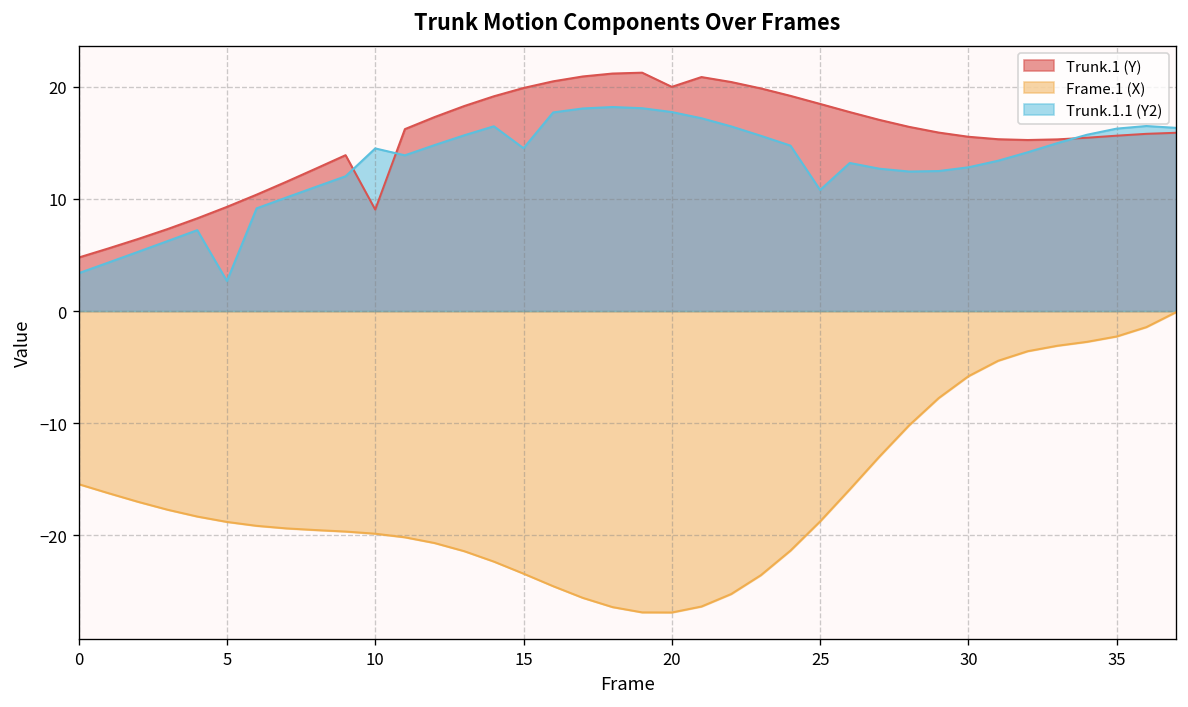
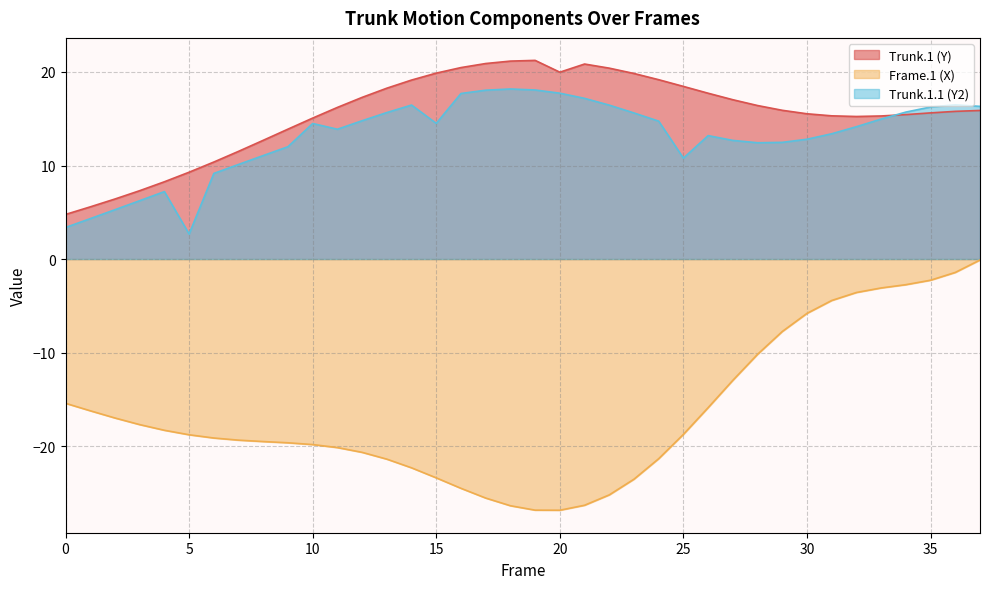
Trunk.1 (Y), 10: 9 -> 15
